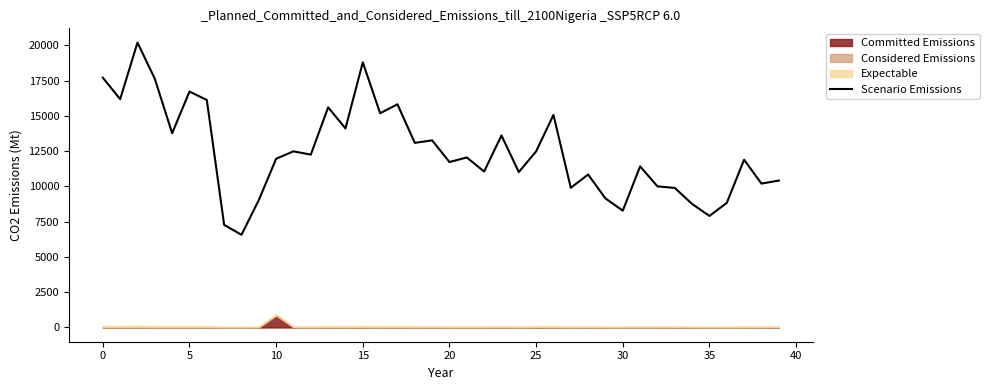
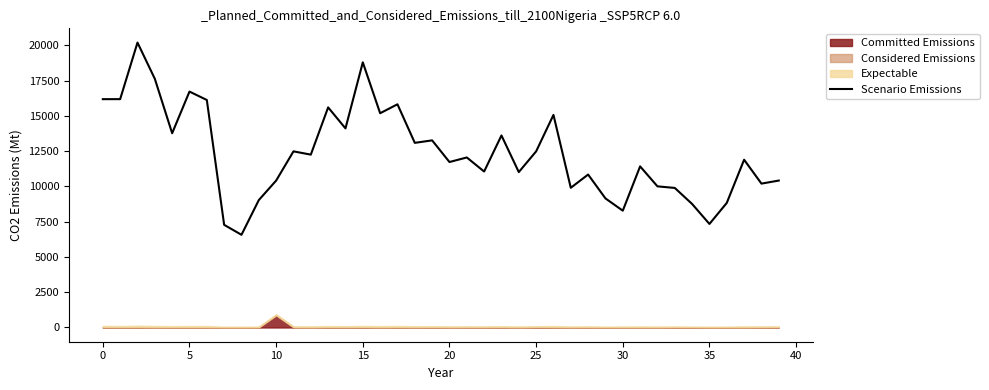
Scenario Emissions, 0: 17700 -> 16200
Scenario Emissions, 10: 12000 -> 10400
Scenario Emissions, 35: 7900 -> 7300
